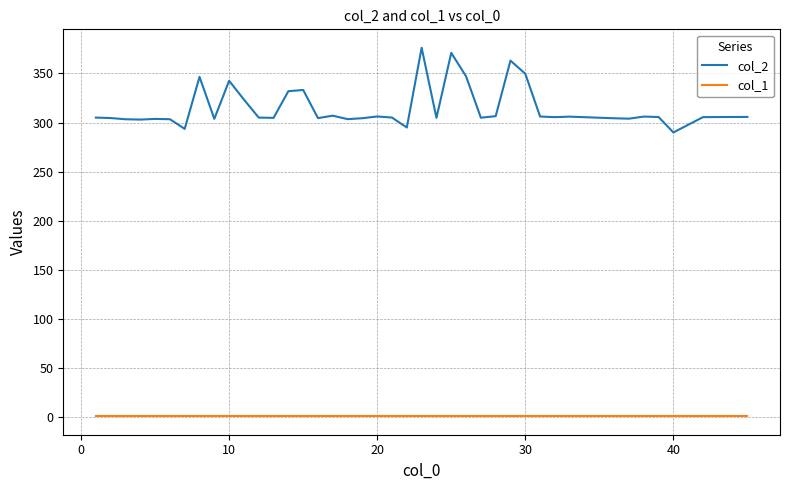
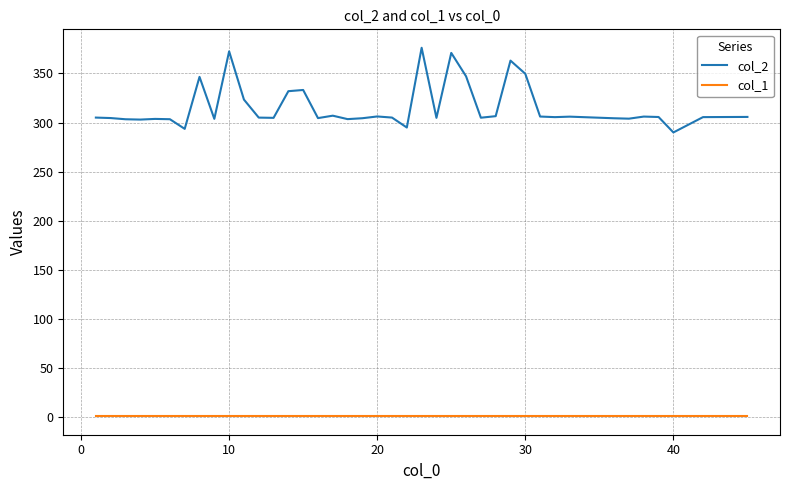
col_2, 10: 340 -> 370
